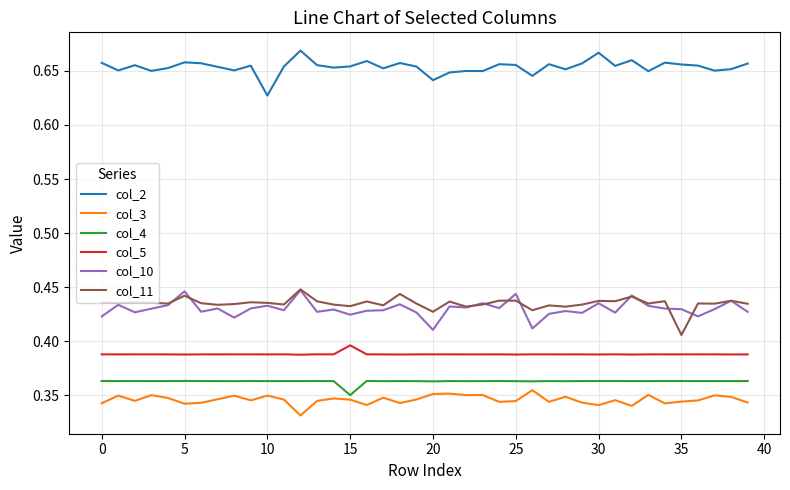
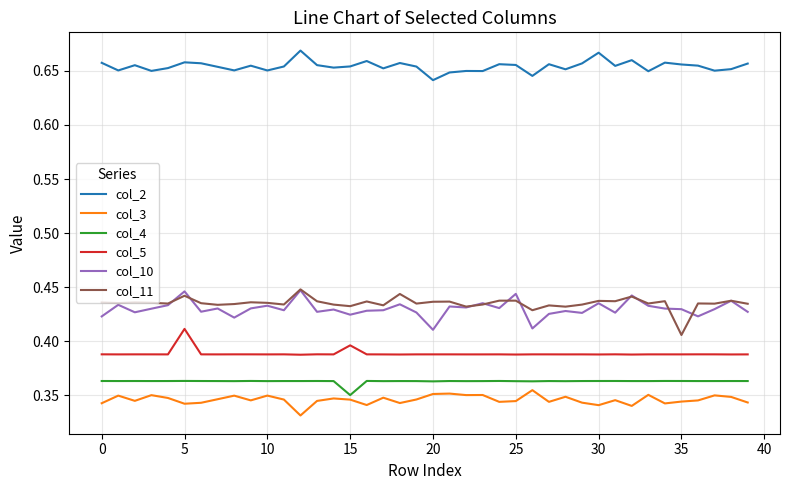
col_5, 5: 0.388 -> 0.411
col_2, 10: 0.627 -> 0.650
col_11, 20: 0.427 -> 0.436
